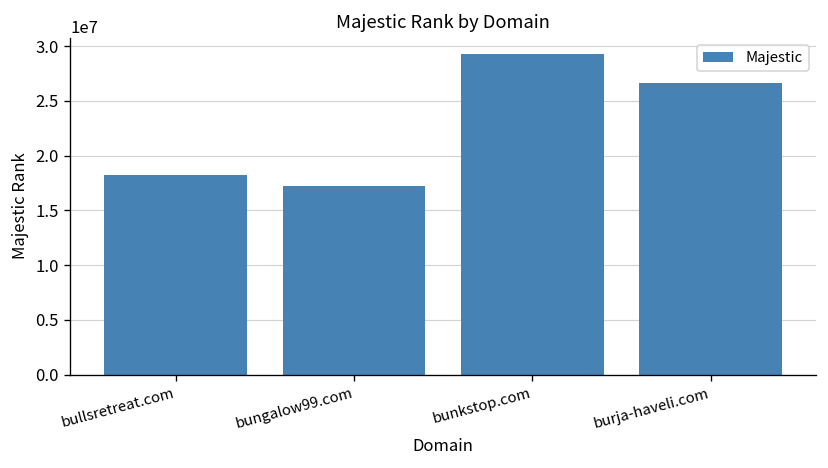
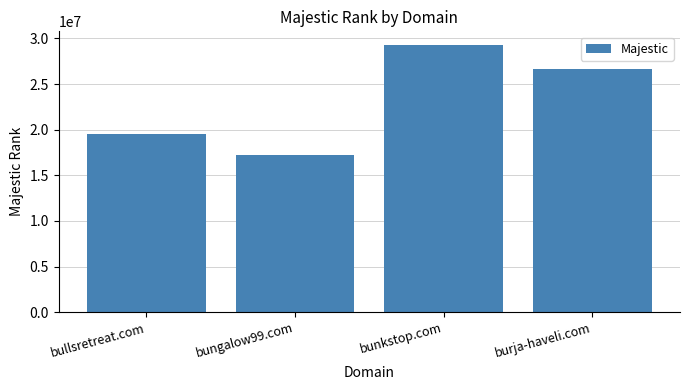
bullsretreat.com: 18000000 -> 19000000
